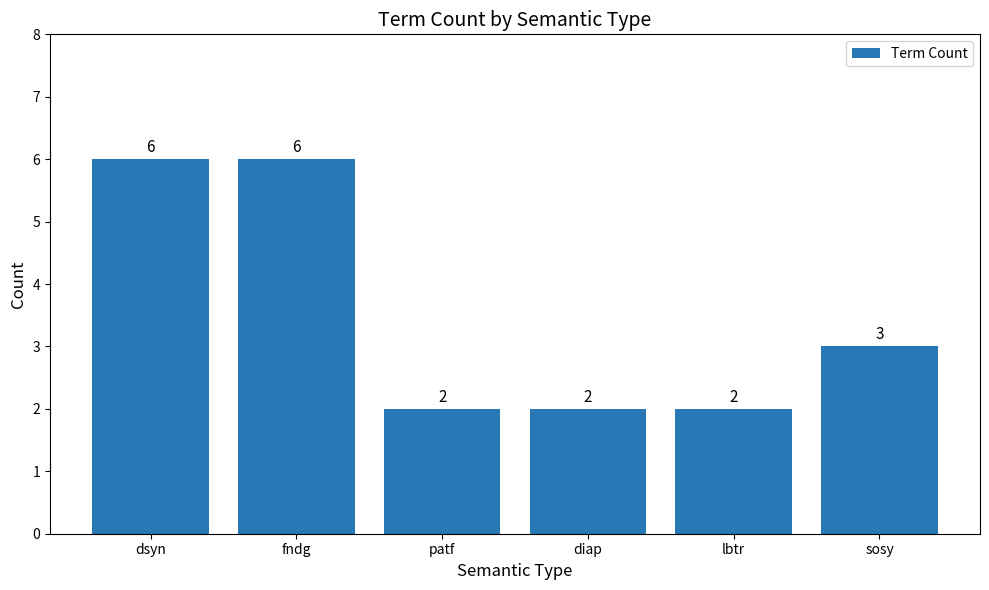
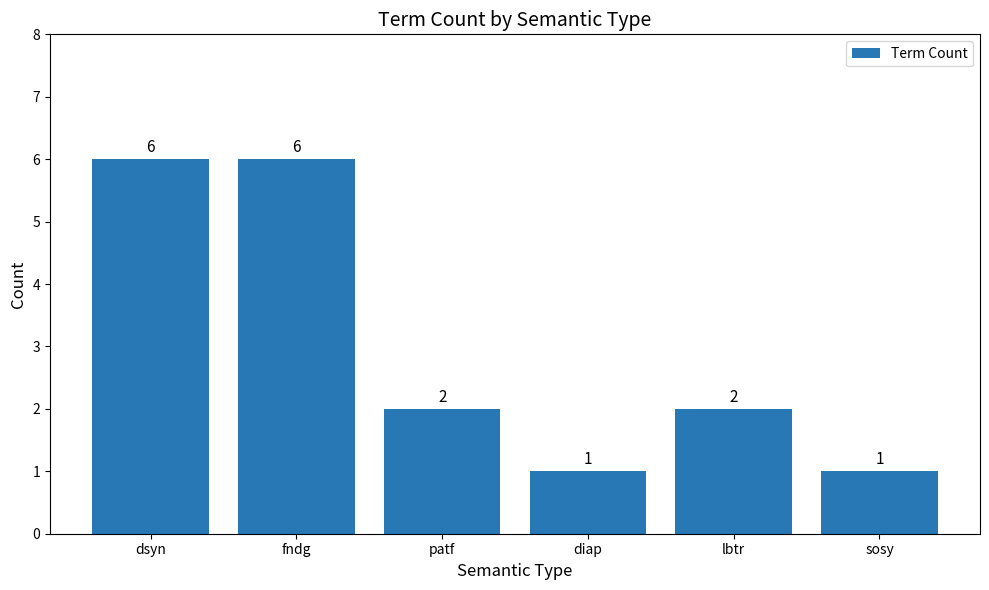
diap: 2 -> 1
sosy: 3 -> 1
